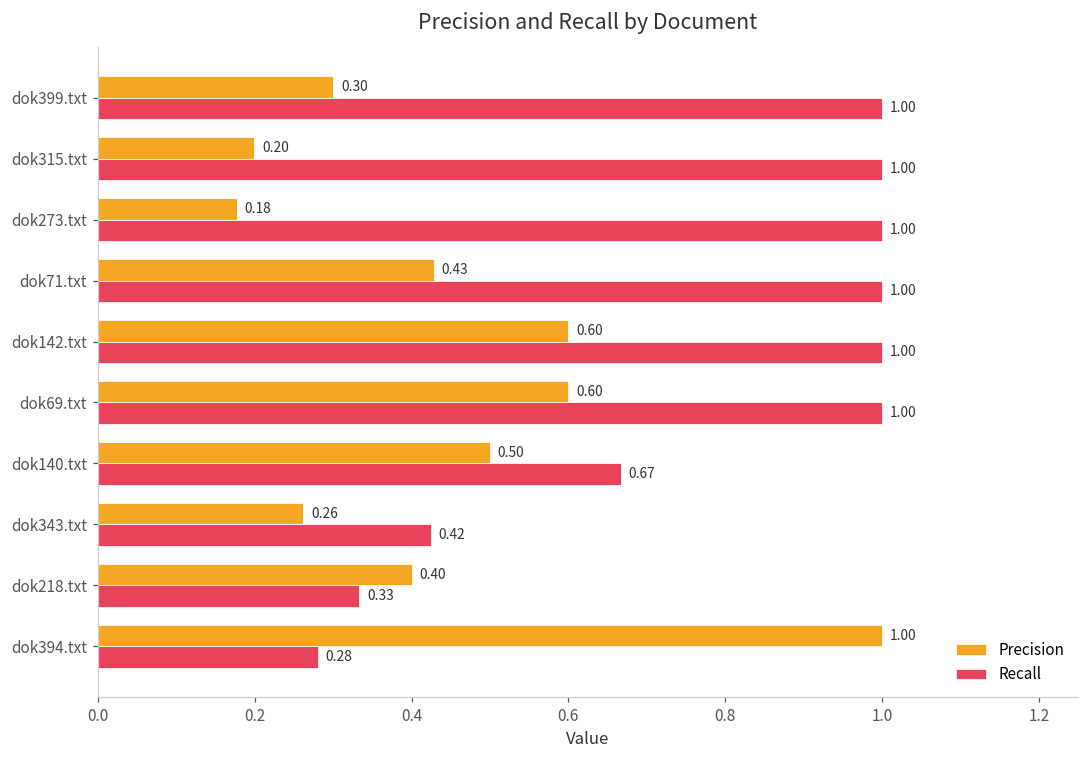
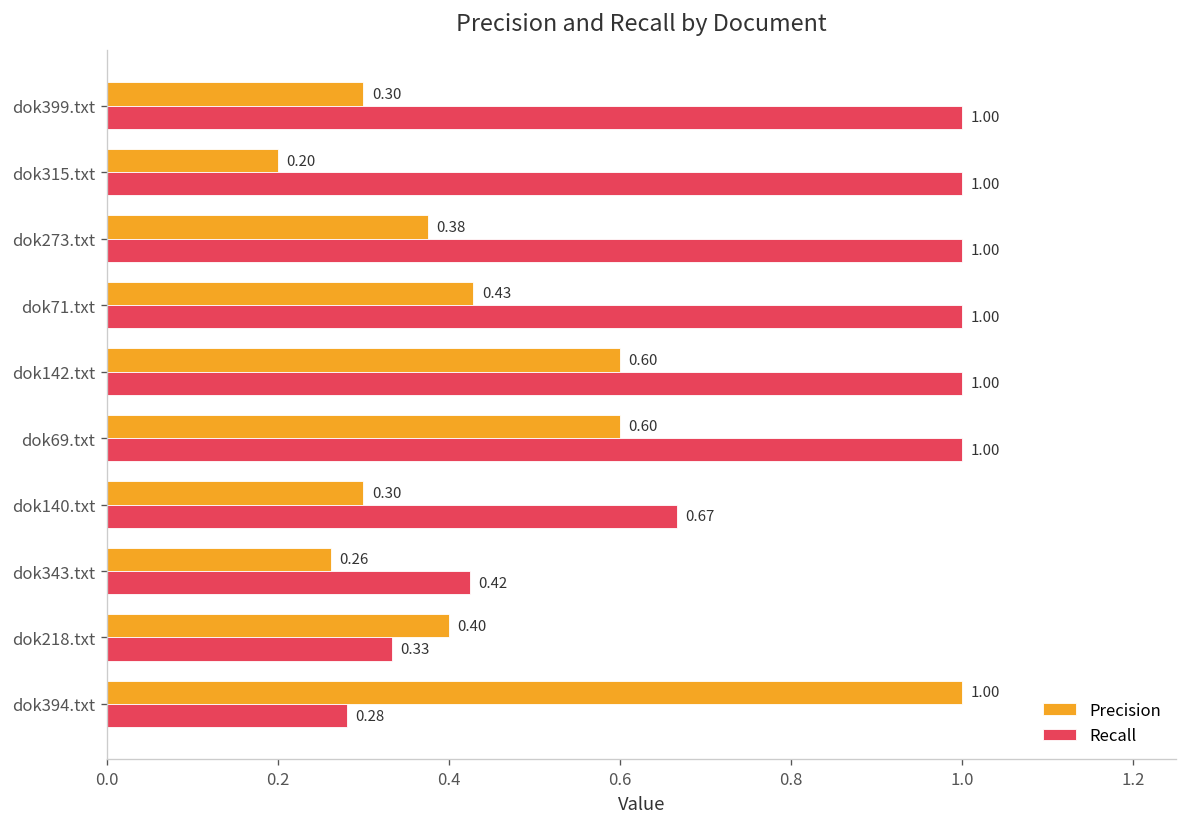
Precision, dok273.txt: 0.18 -> 0.38
Precision, dok140.txt: 0.50 -> 0.30
